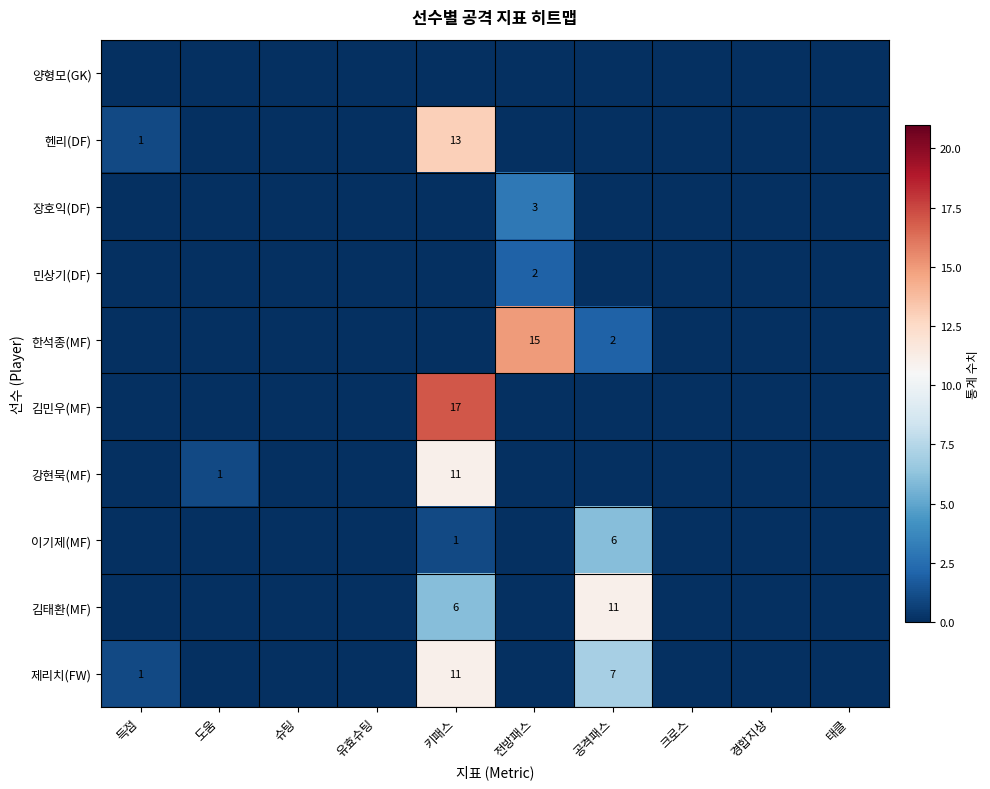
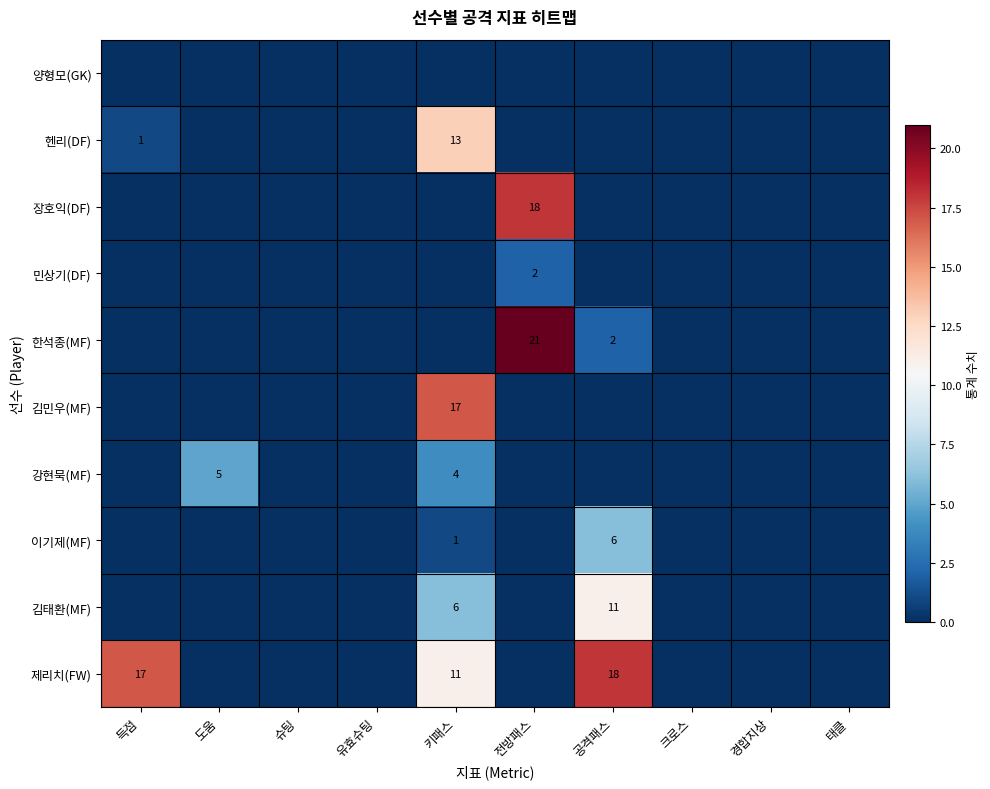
장호익(DF), 전방패스: 3 -> 18
한석종(MF), 전방패스: 15 -> 21
강현묵(MF), 도움: 1 -> 5
강현묵(MF), 키패스: 11 -> 4
제리치(FW), 득점: 1 -> 17
제리치(FW), 공격패스: 7 -> 18
